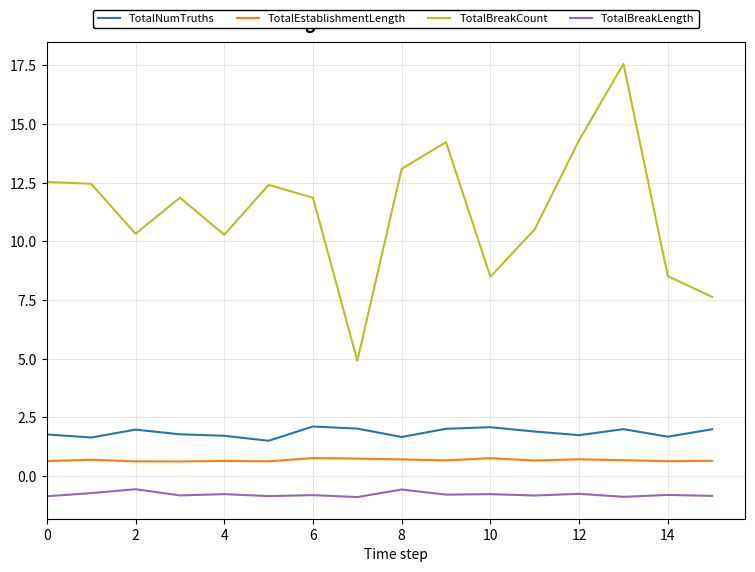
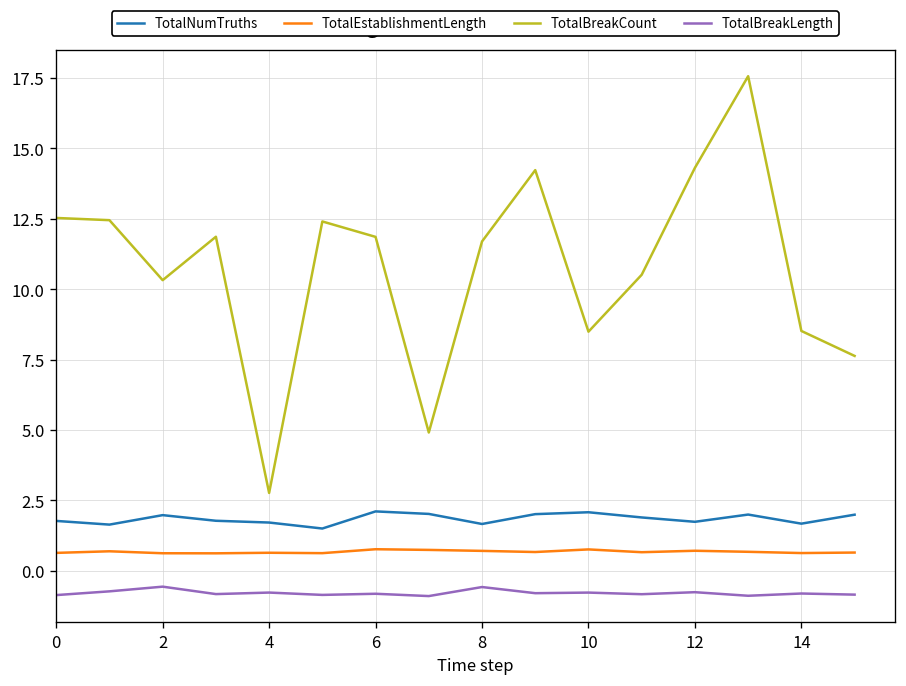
TotalBreakCount, 4: 10.3 -> 2.8
TotalBreakCount, 8: 13.1 -> 11.7
